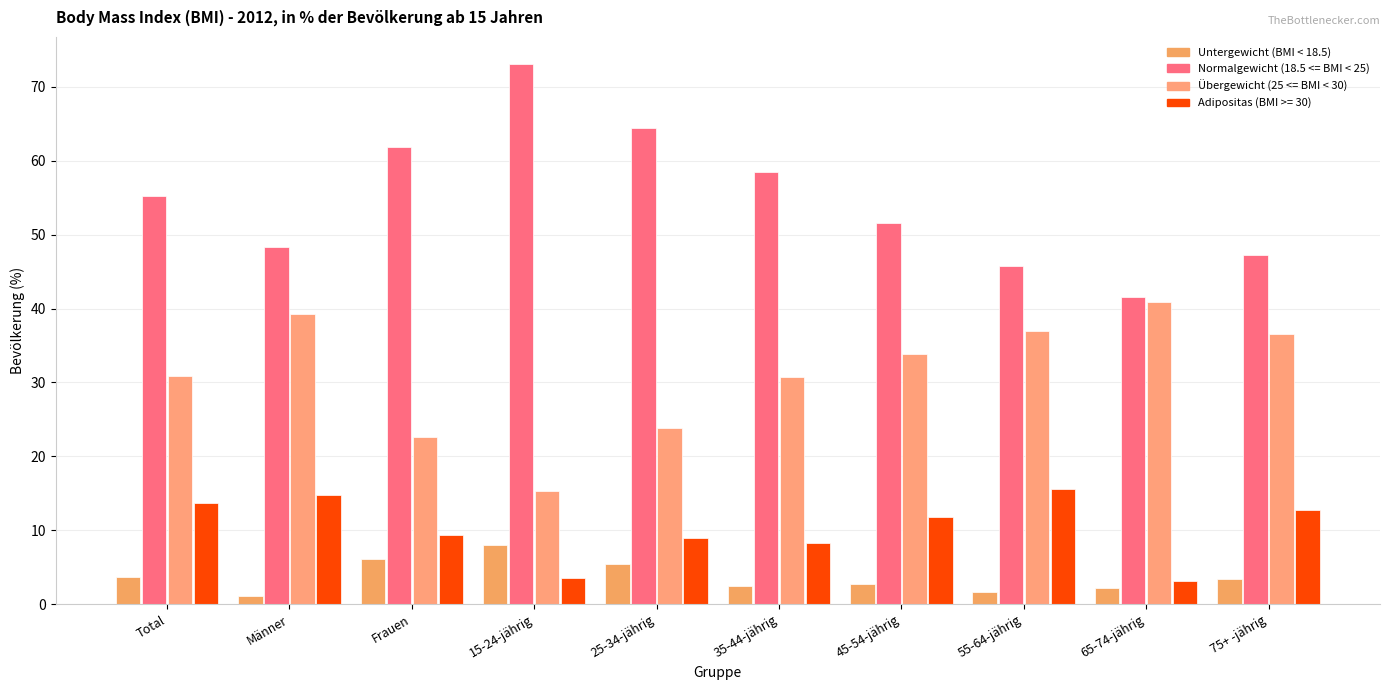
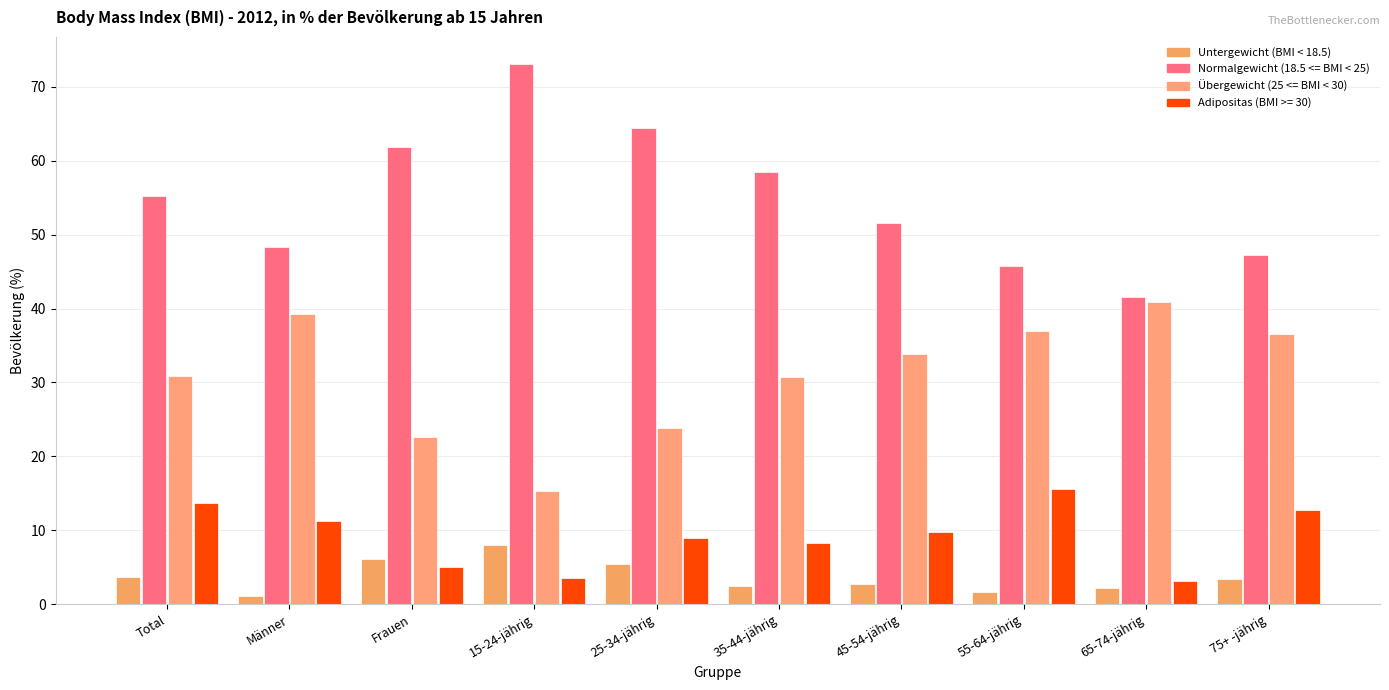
Adipositas (BMI >= 30), Männer: 15 -> 11
Adipositas (BMI >= 30), Frauen: 9 -> 5
Adipositas (BMI >= 30), 45-54-jährig: 12 -> 10
